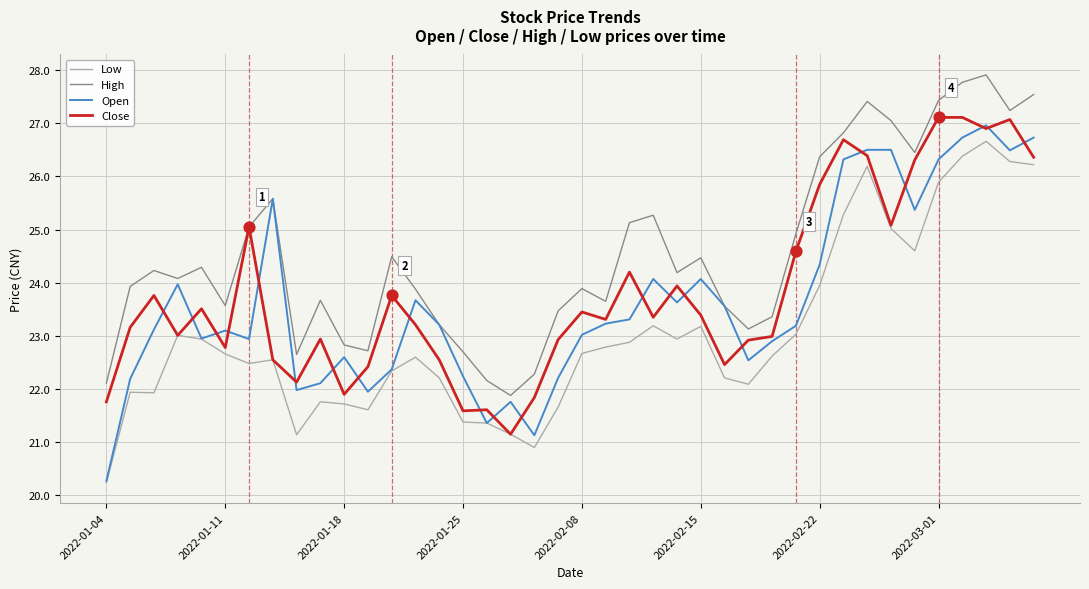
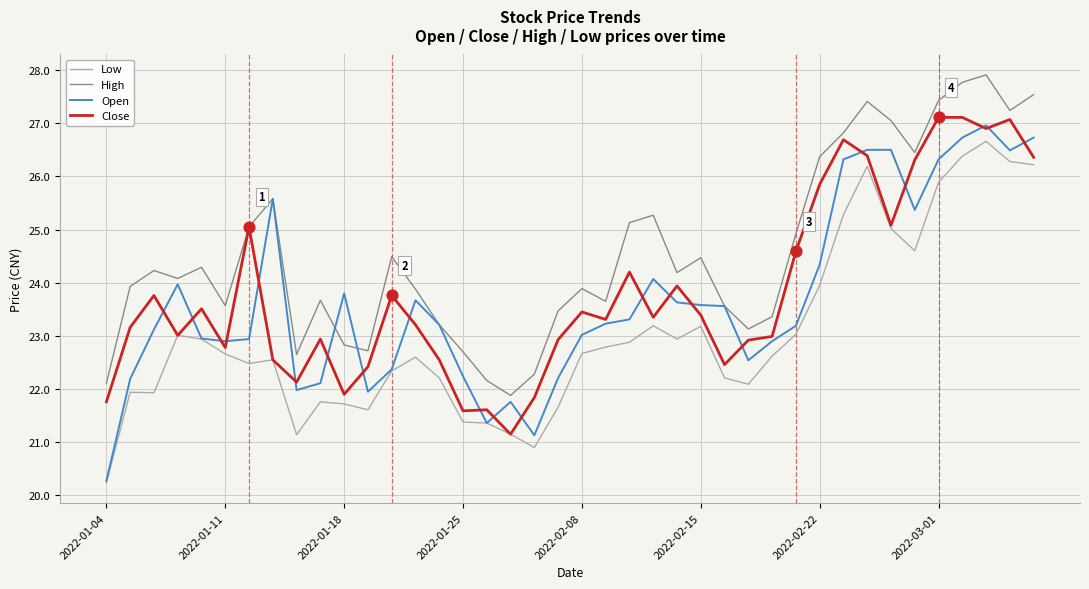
Open, 2022-01-11: 23.1 -> 22.9
Open, 2022-01-18: 22.6 -> 23.8
Open, 2022-02-15: 24.1 -> 23.6
